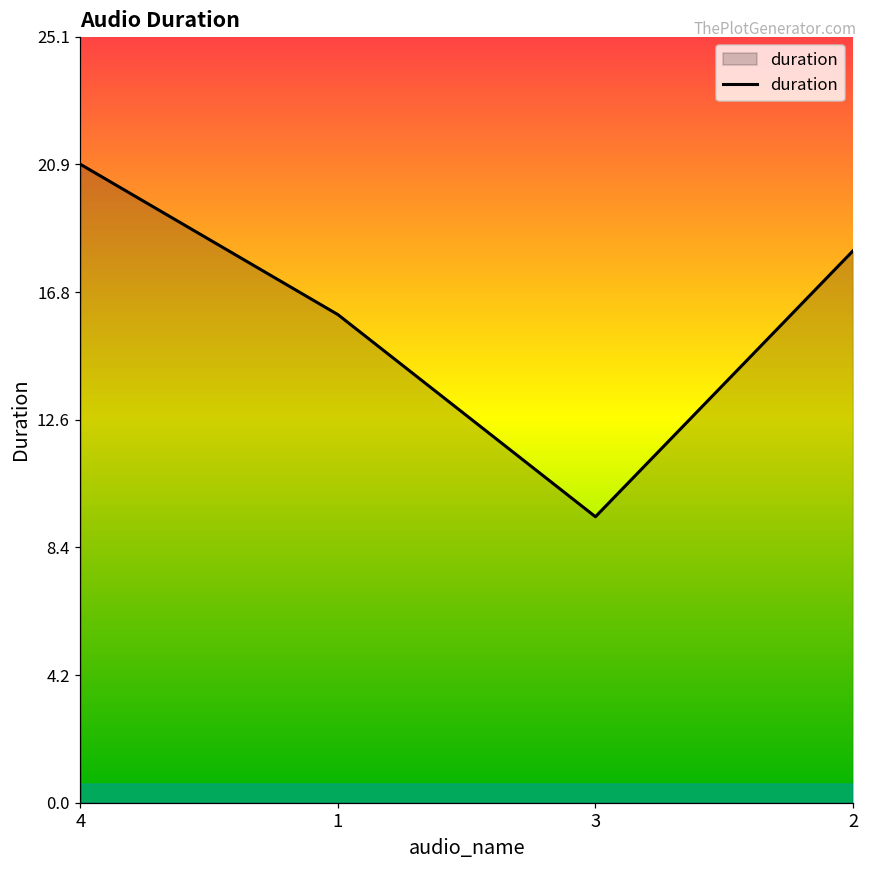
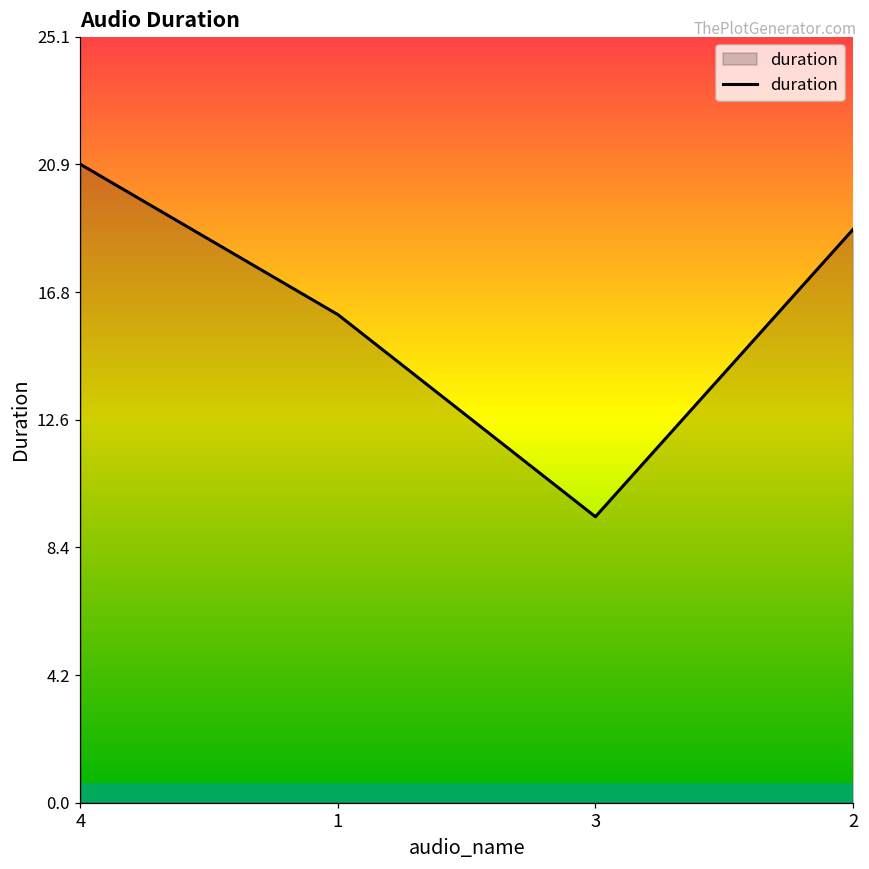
2: 18.1 -> 18.8
